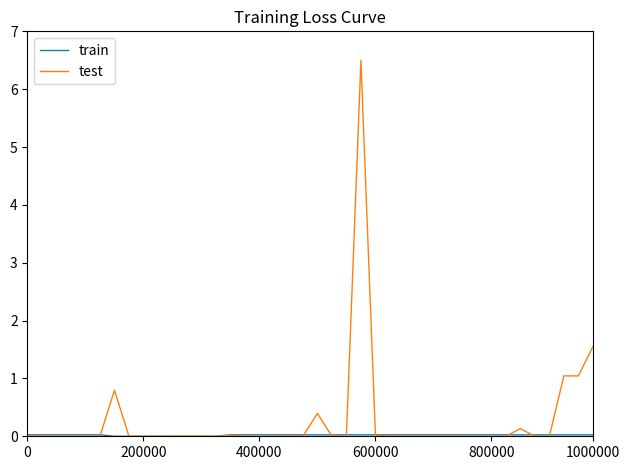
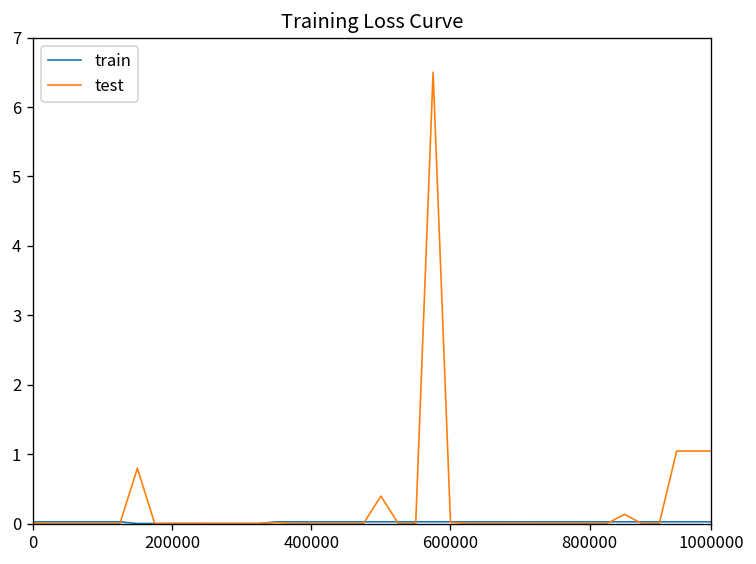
test, 1000000: 1.5 -> 1.0
